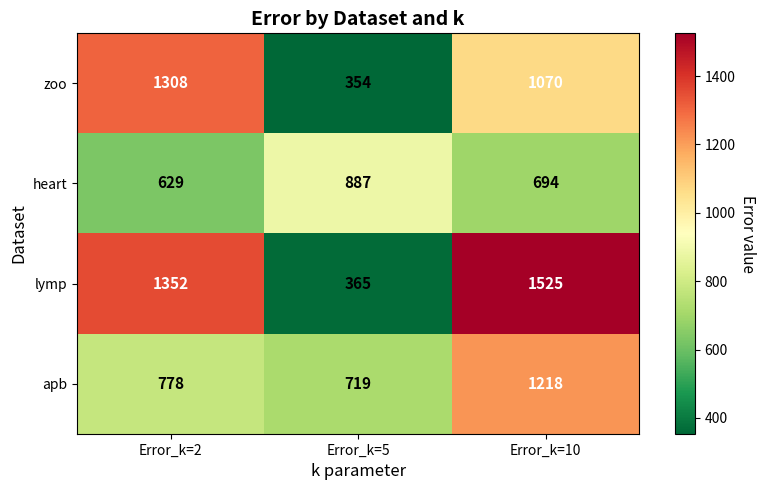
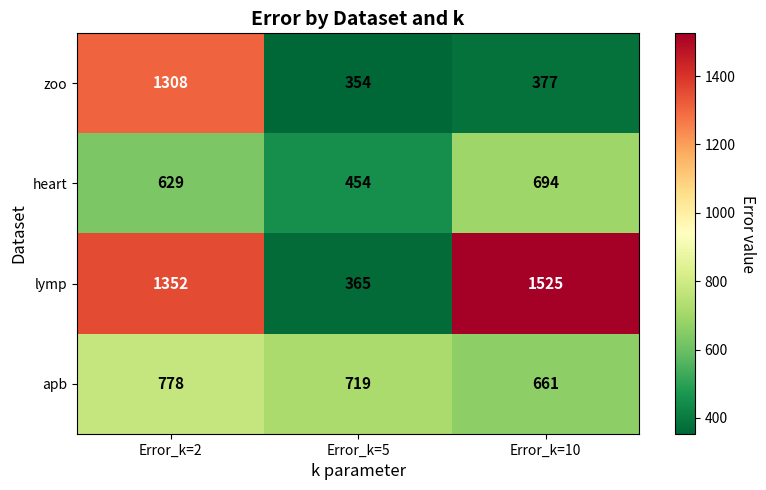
zoo, Error_k=10: 1070 -> 377
heart, Error_k=5: 887 -> 454
apb, Error_k=10: 1218 -> 661
